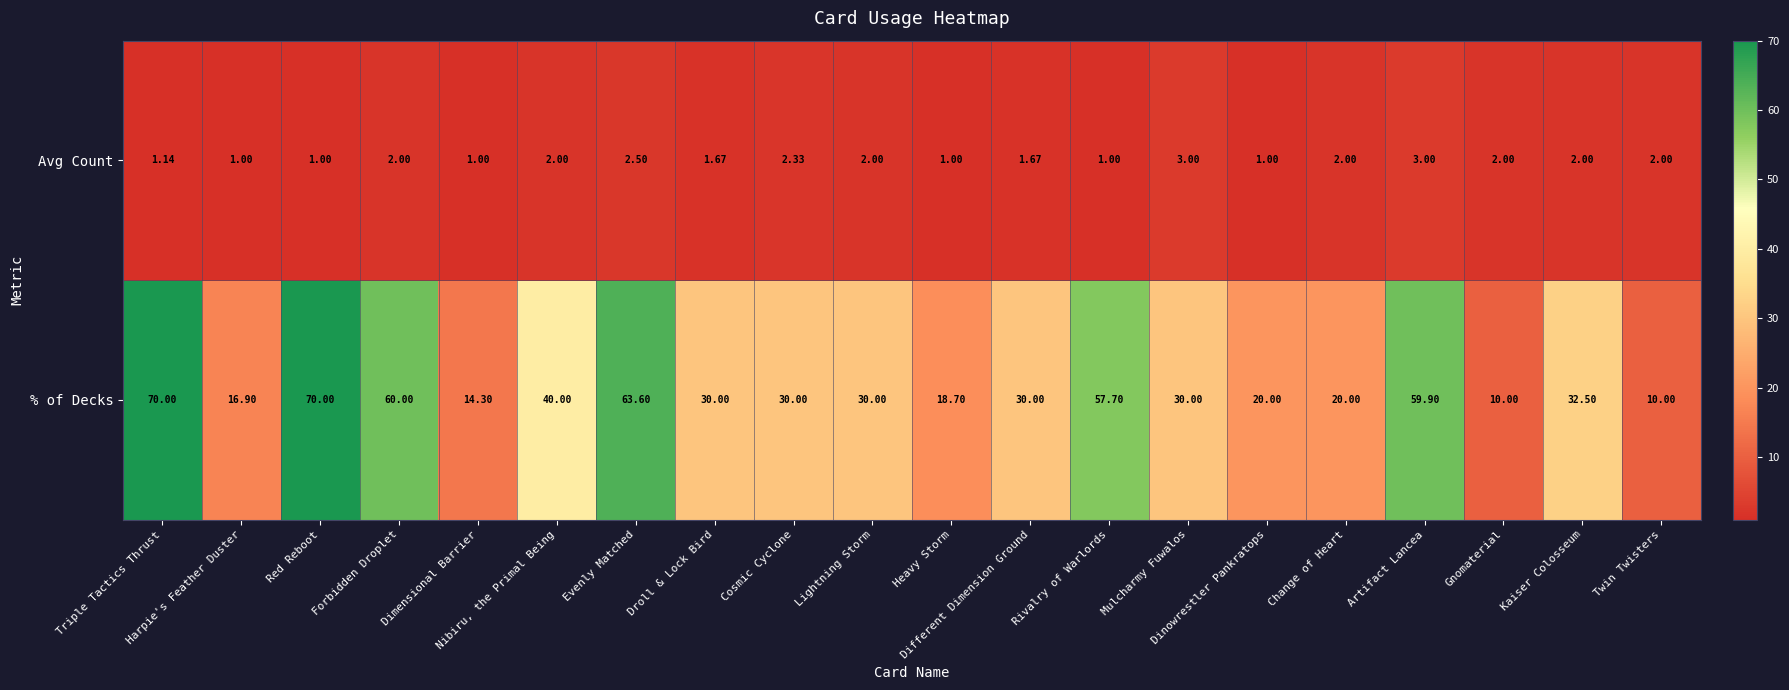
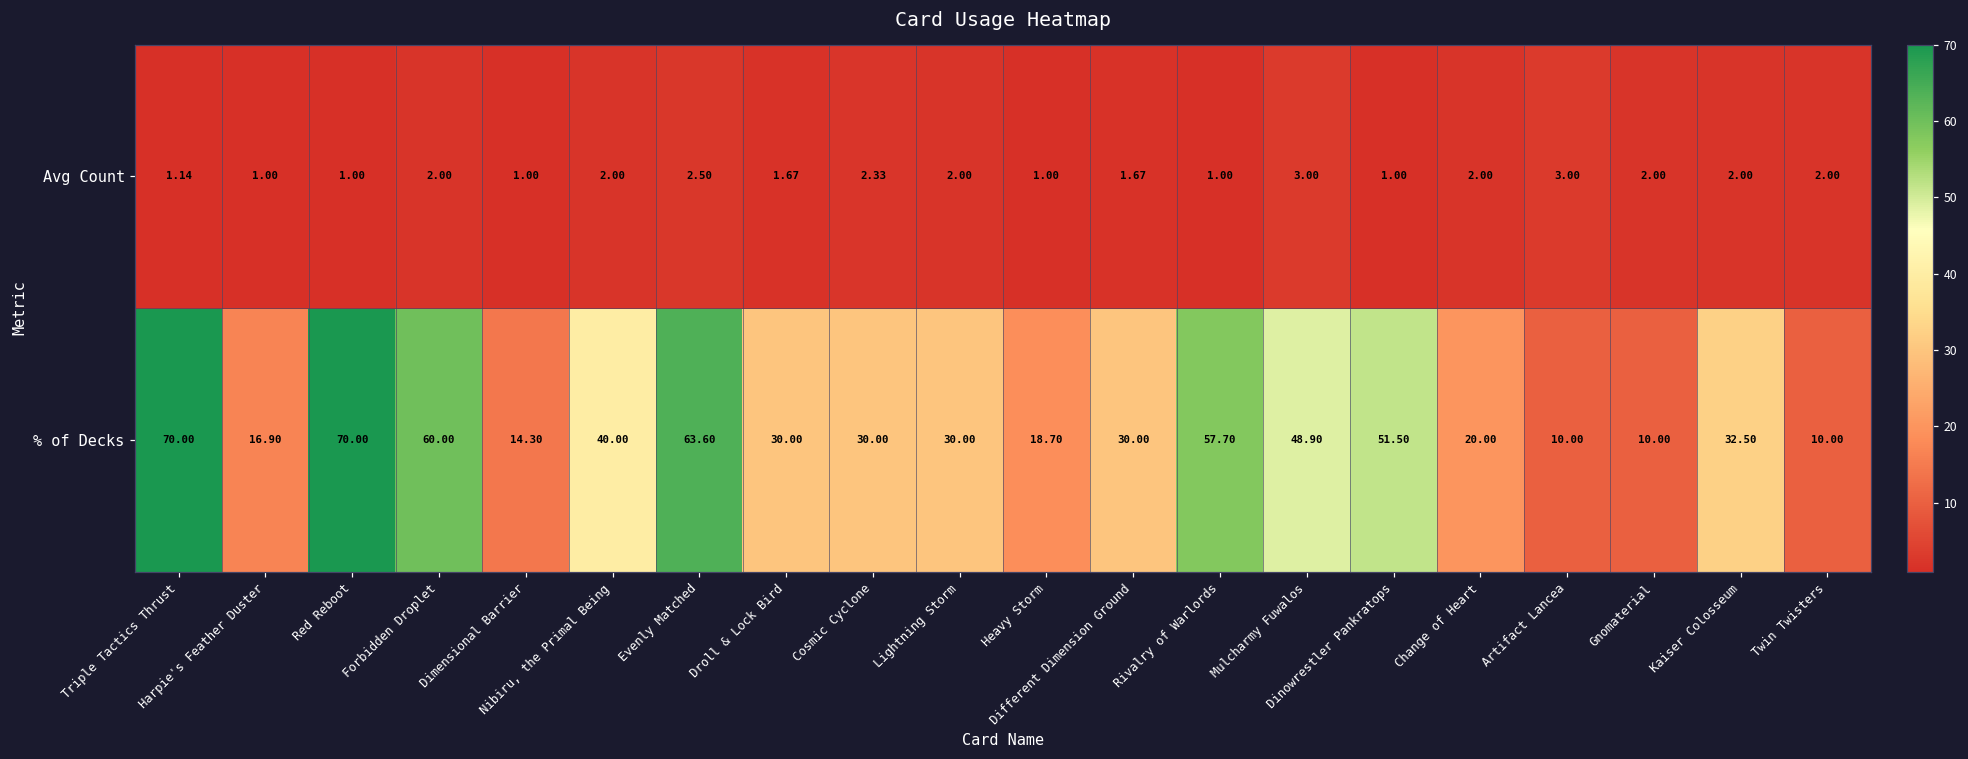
% of Decks, Mulcharmy Fuwalos: 30.00 -> 48.90
% of Decks, Dinowrestler Pankratops: 20.00 -> 51.50
% of Decks, Artifact Lancea: 59.90 -> 10.00
